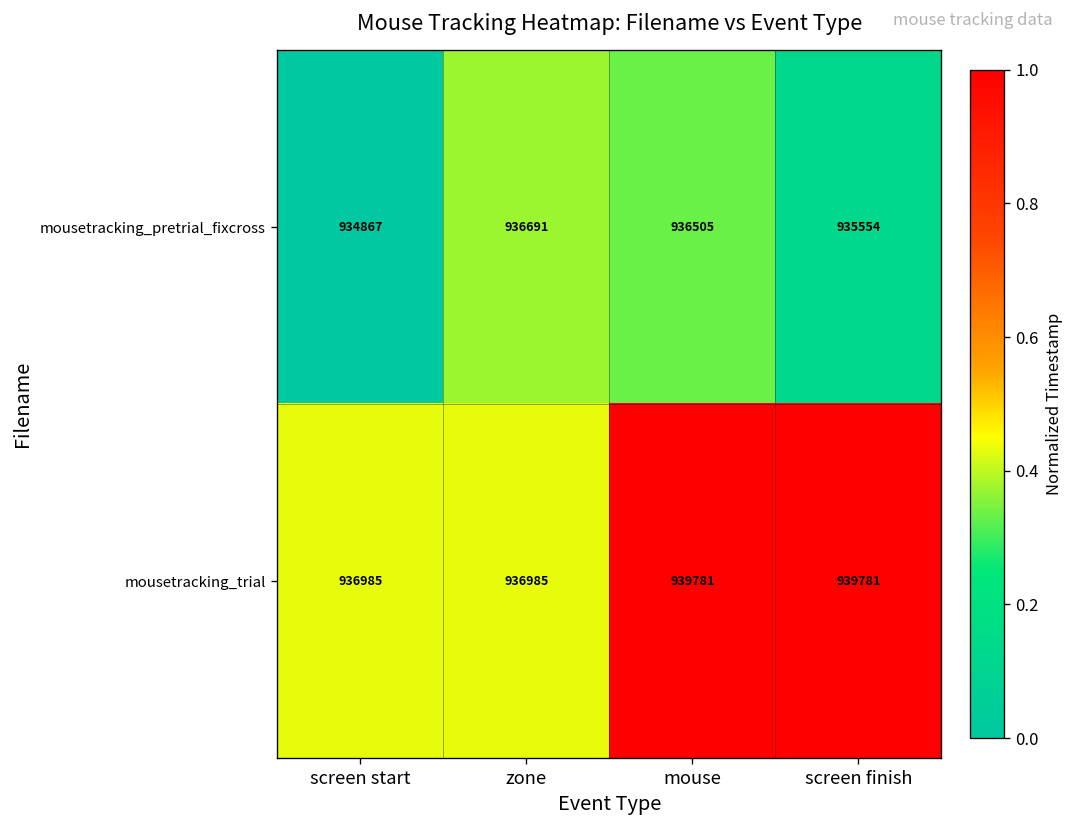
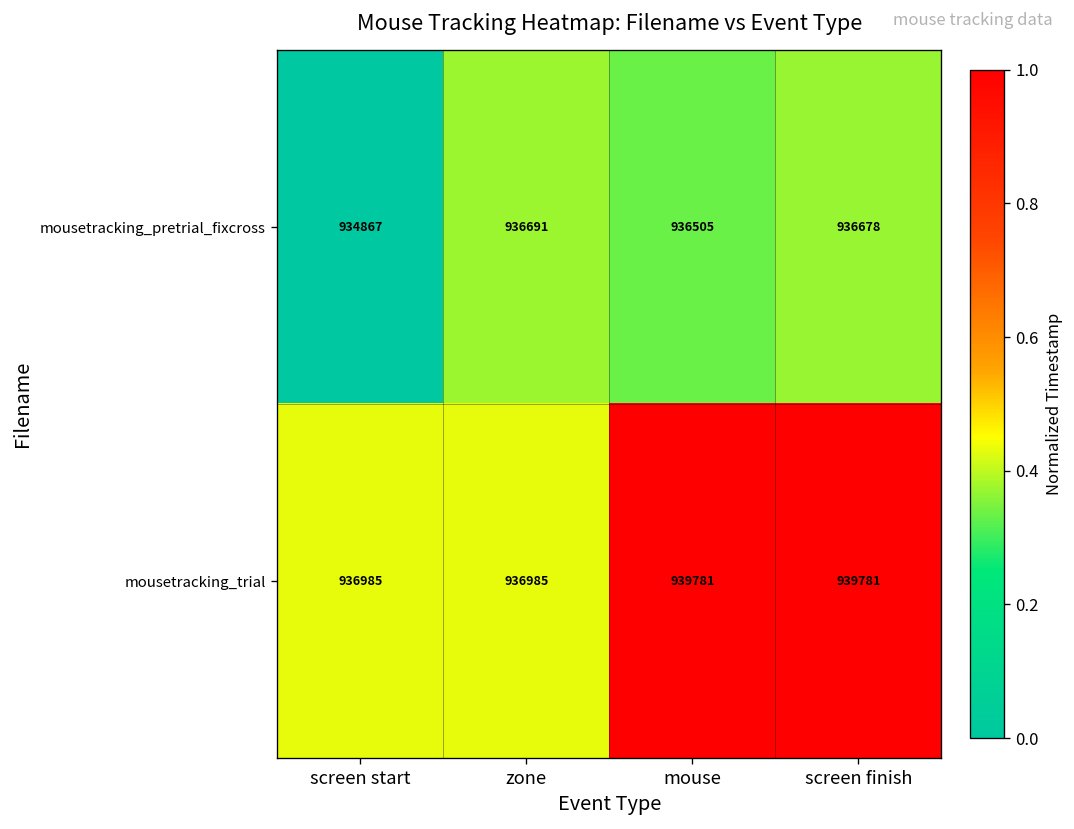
mousetracking_pretrial_fixcross, screen finish: 935554 -> 936678
